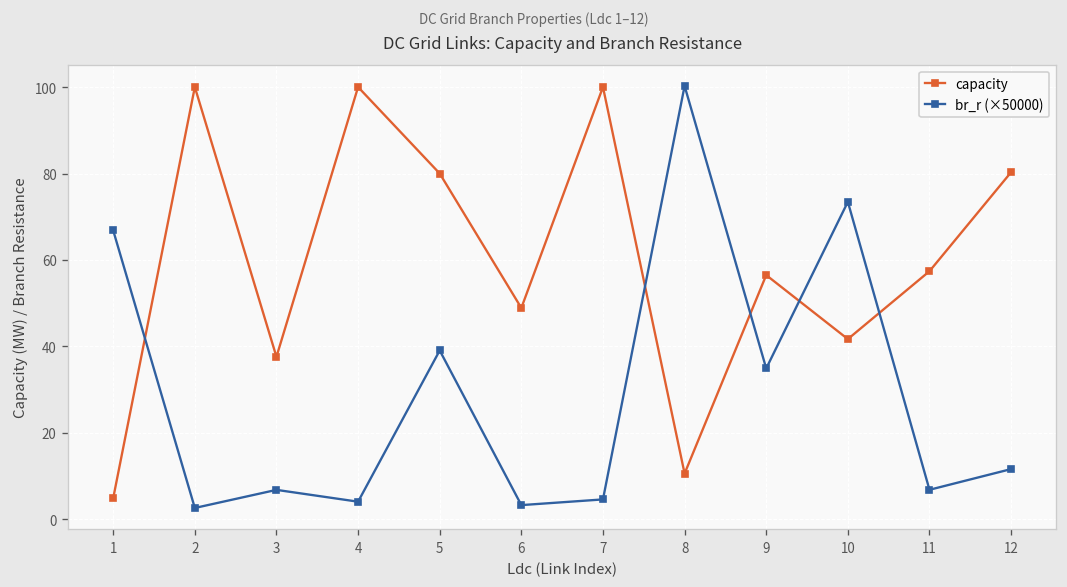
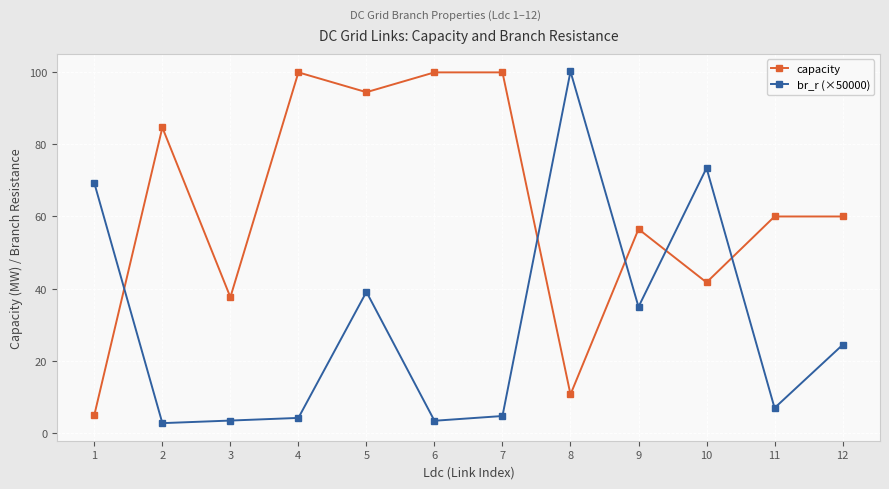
br_r (×50000), 1: 67 -> 69
capacity, 2: 100 -> 85
br_r (×50000), 3: 7 -> 3
capacity, 5: 80 -> 95
capacity, 6: 49 -> 100
capacity, 11: 57 -> 60
capacity, 12: 80 -> 60
br_r (×50000), 12: 12 -> 24
